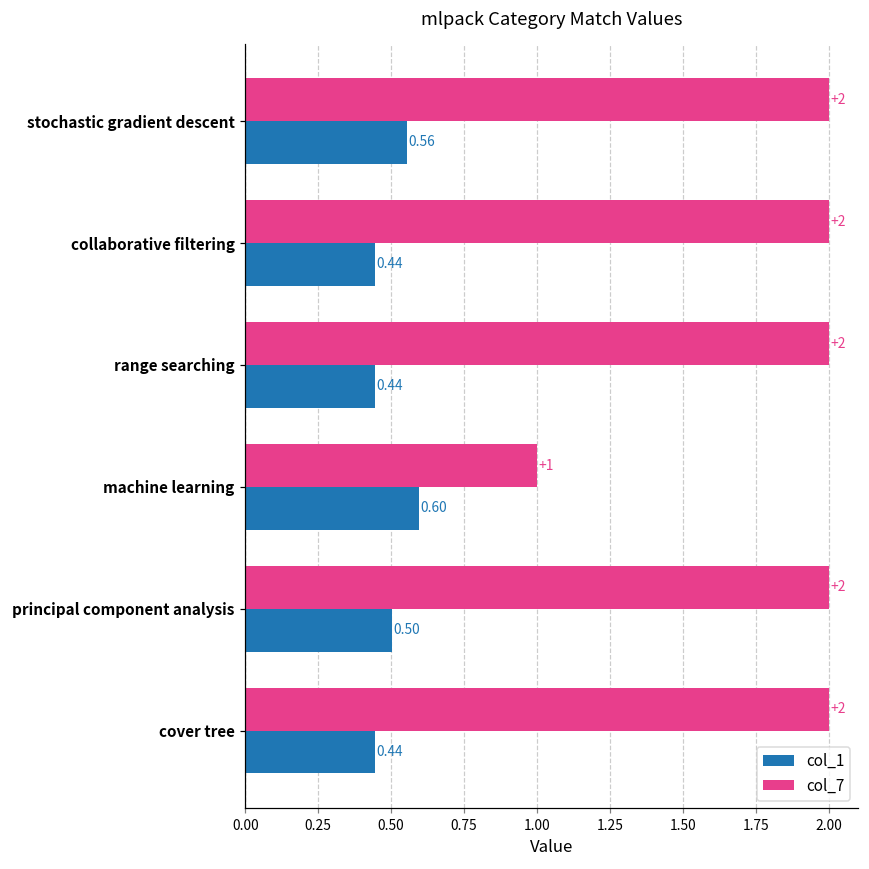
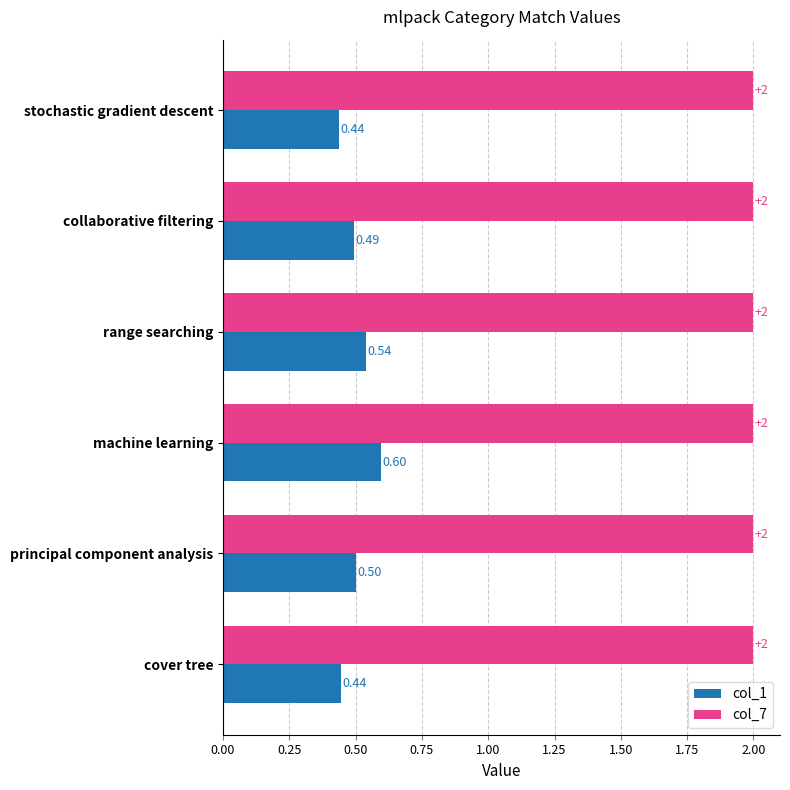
col_1, stochastic gradient descent: 0.56 -> 0.44
col_1, collaborative filtering: 0.44 -> 0.49
col_1, range searching: 0.44 -> 0.54
col_7, machine learning: +1 -> +2
